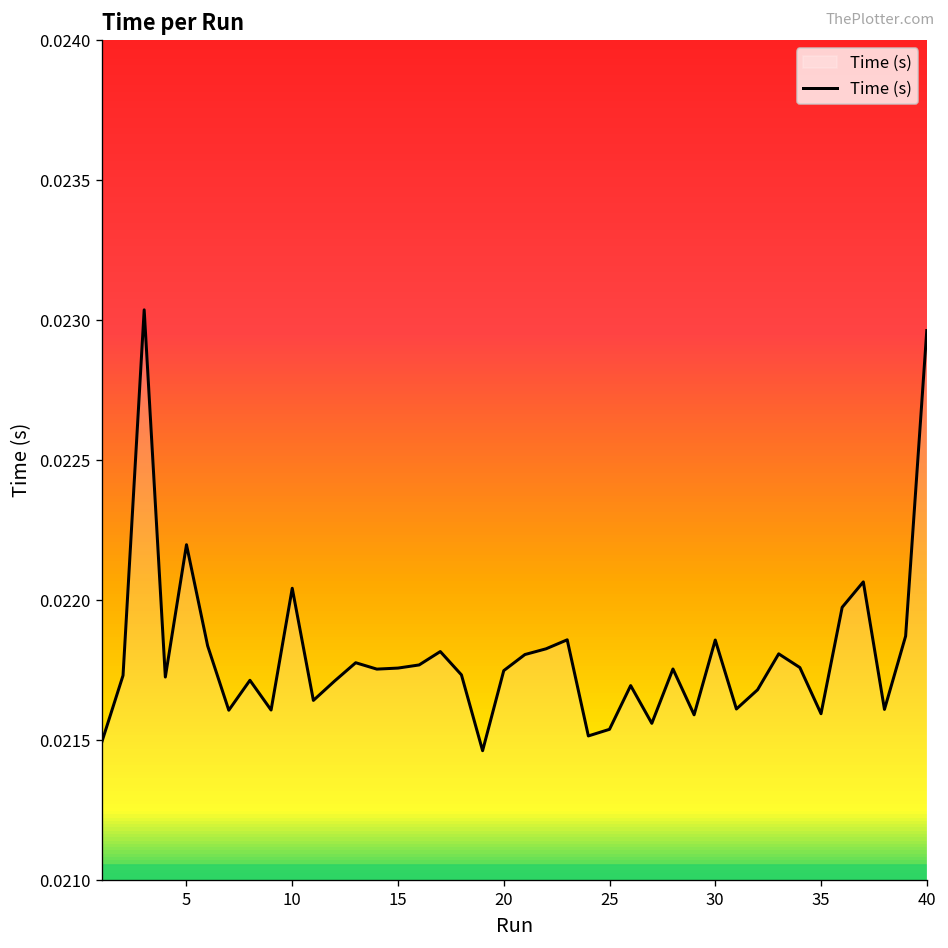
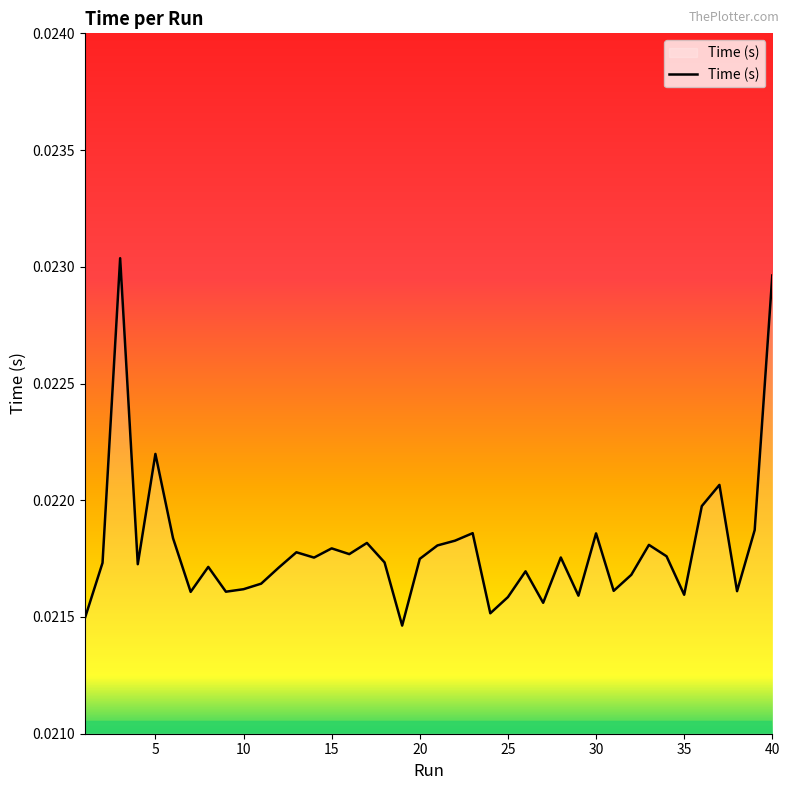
10: 0.02204 -> 0.02162
15: 0.02176 -> 0.02179
25: 0.02154 -> 0.02159
